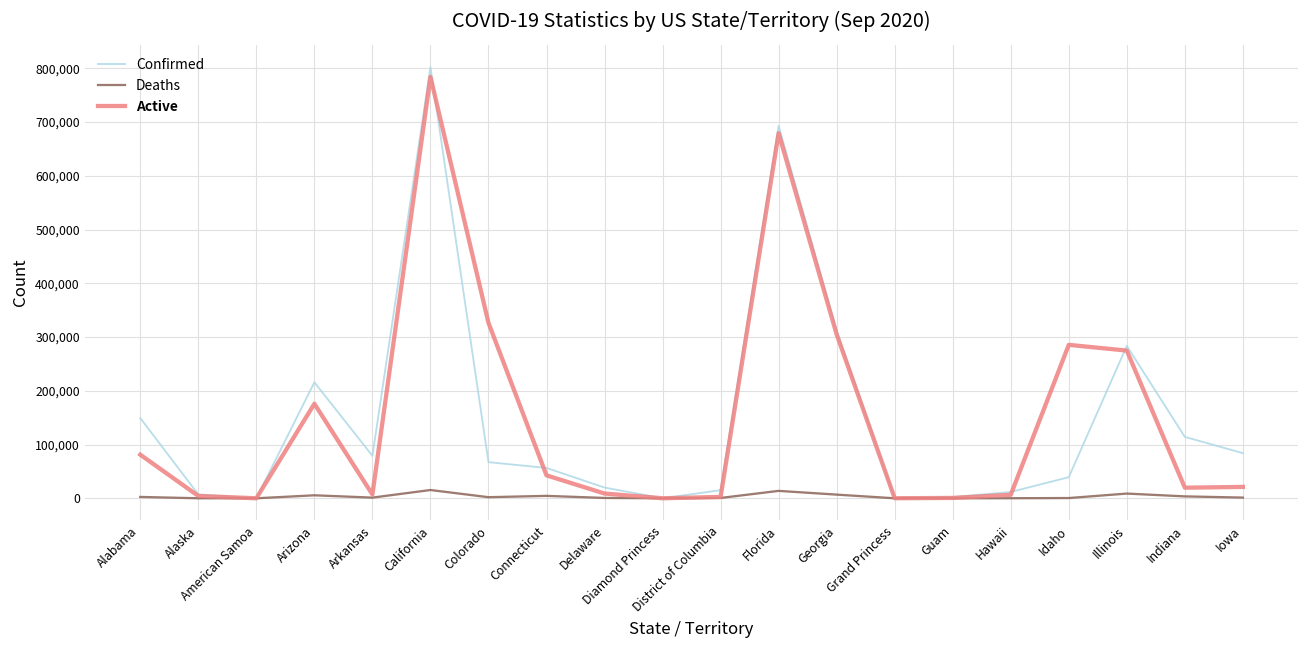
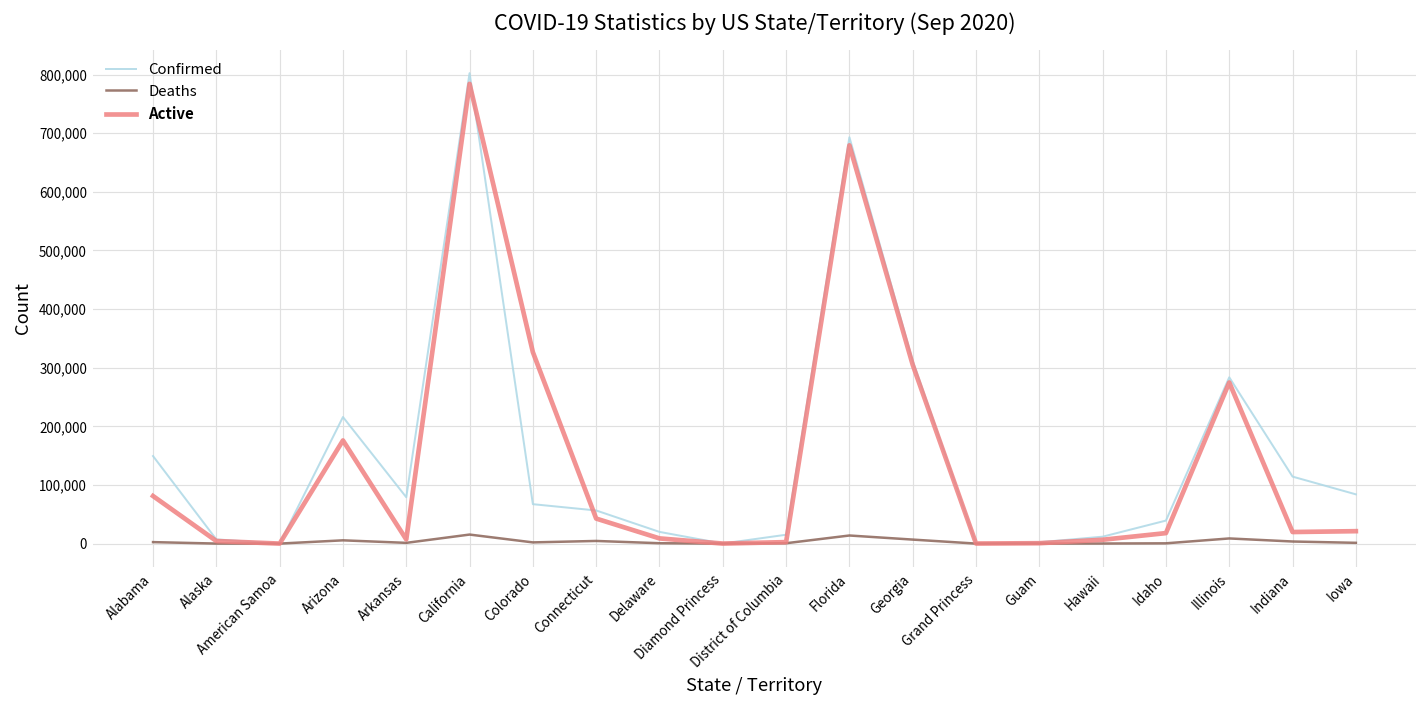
Active, Idaho: 290,000 -> 20,000
